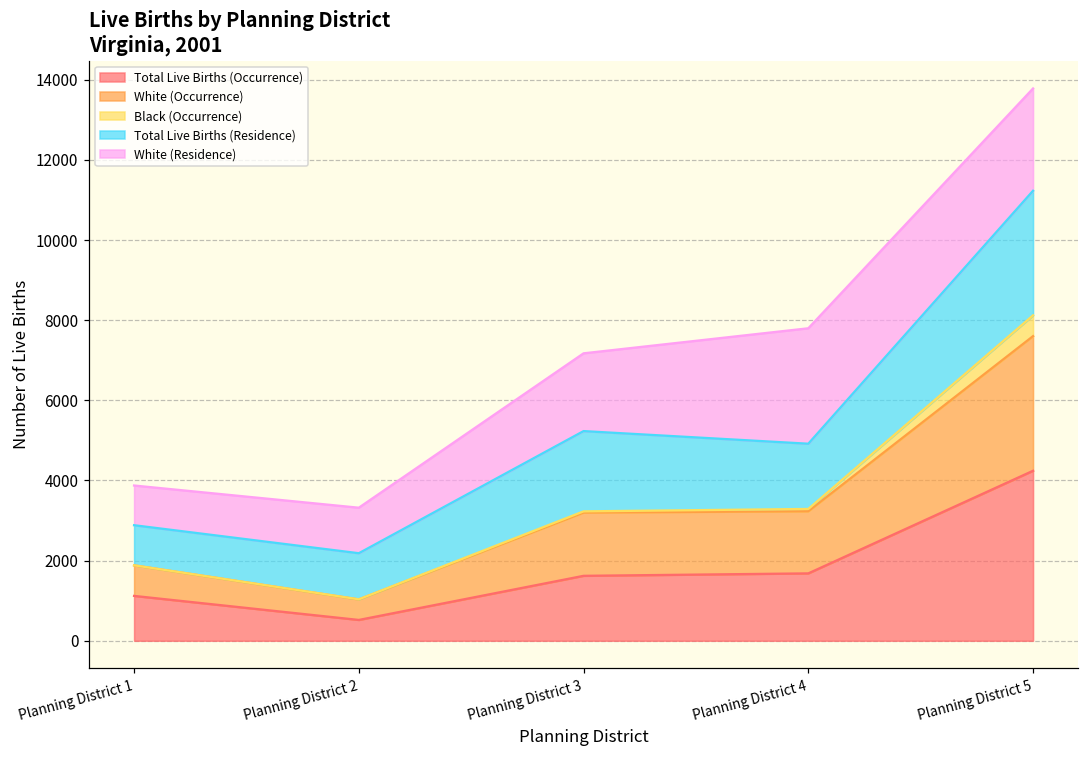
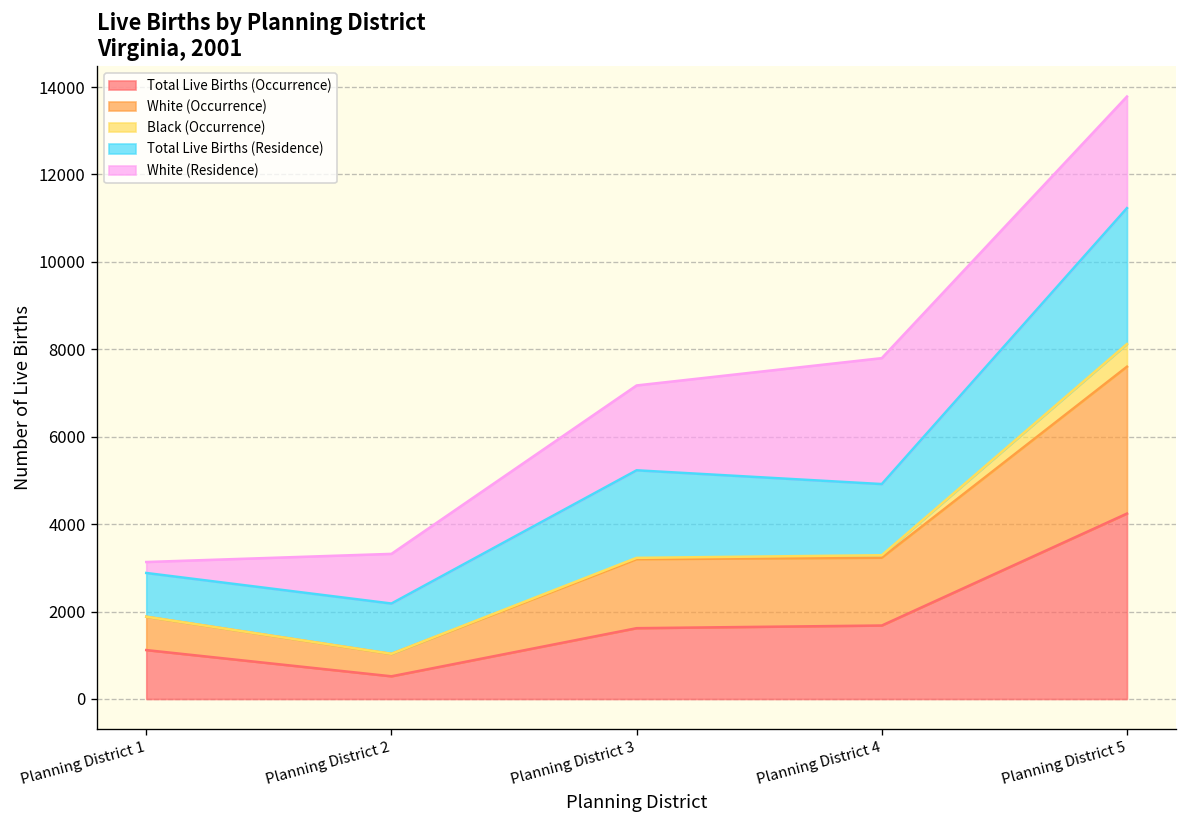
White (Residence), Planning District 1: 1000 -> 300
